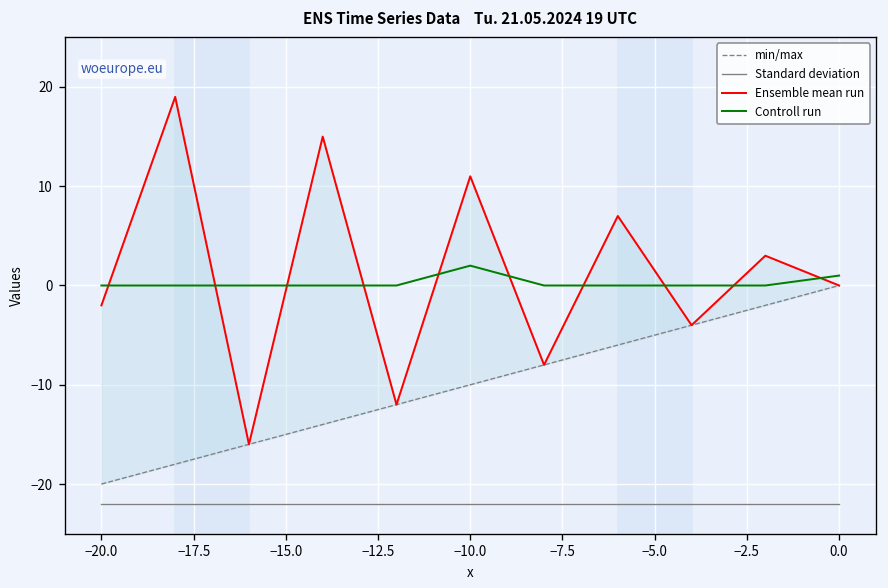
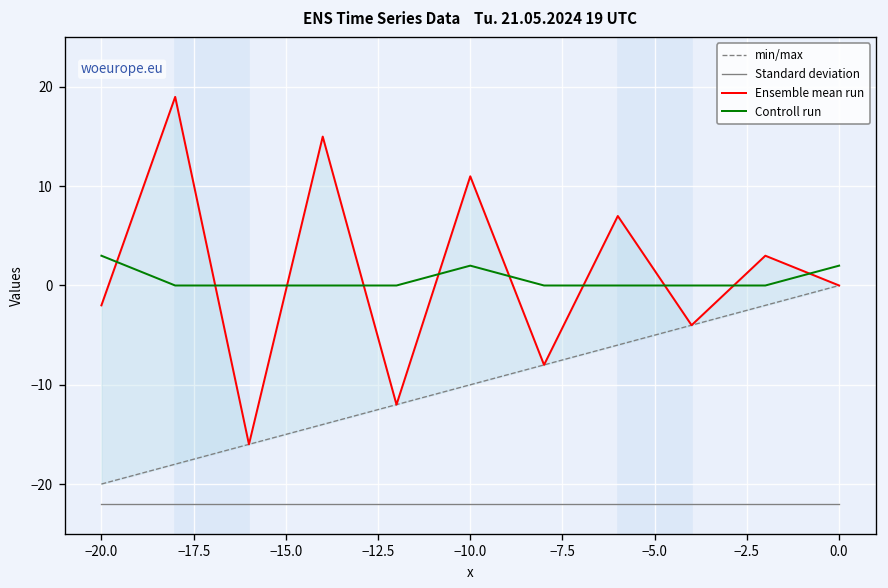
Controll run, −20.0: 0 -> 3
Controll run, 0.0: 1 -> 2
